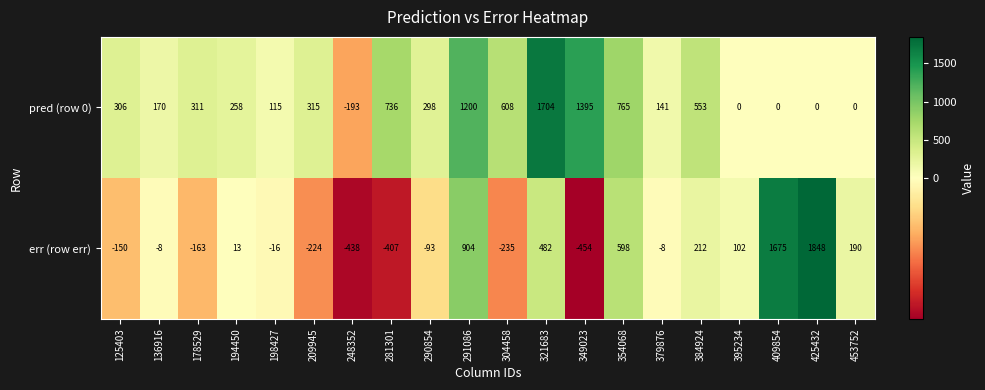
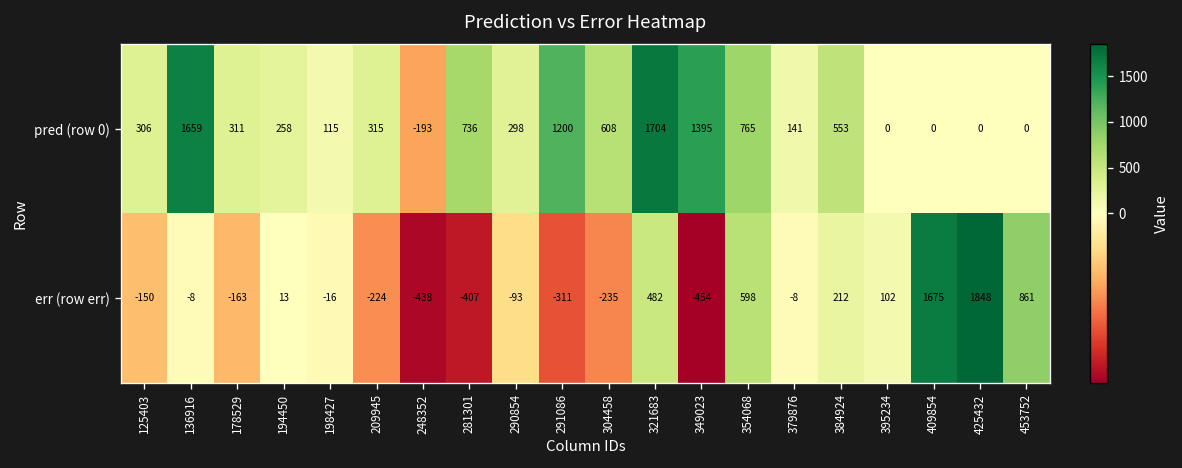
pred (row 0), 136916: 170 -> 1659
err (row err), 291086: 904 -> -311
err (row err), 453752: 190 -> 861
